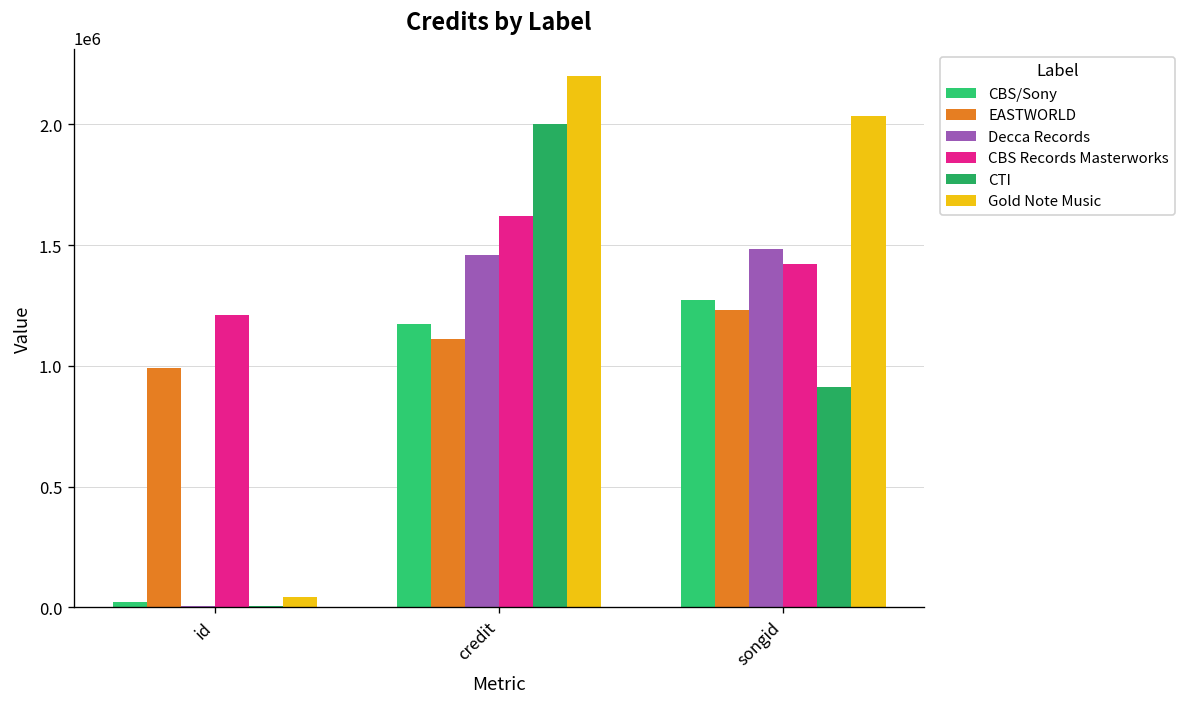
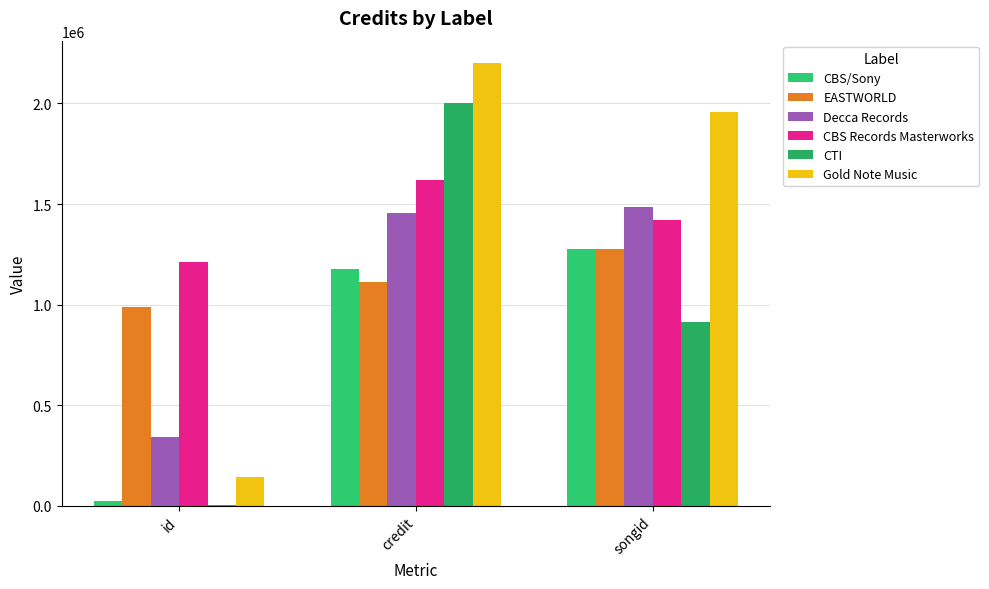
Decca Records, id: 0 -> 340000
Gold Note Music, id: 40000 -> 140000
EASTWORLD, songid: 1230000 -> 1280000
Gold Note Music, songid: 2040000 -> 1960000
